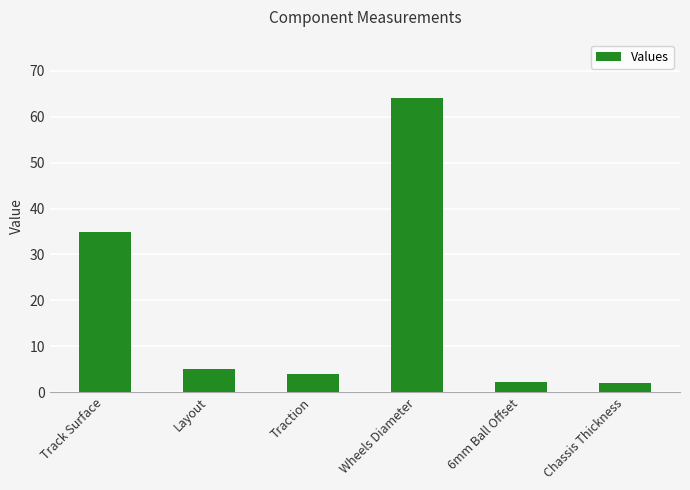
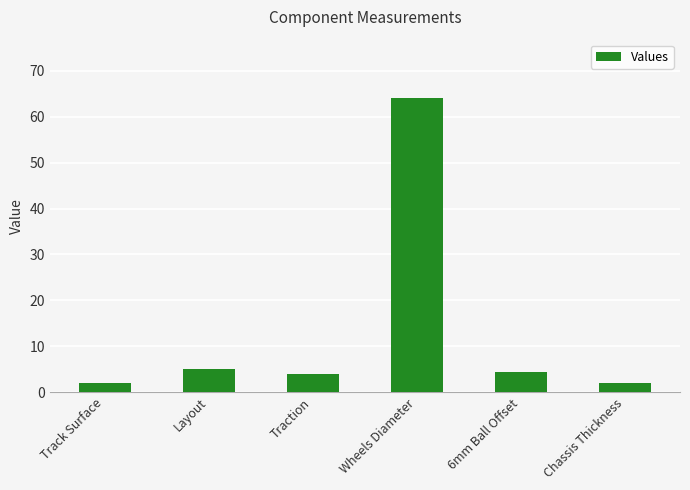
Track Surface: 35 -> 2
6mm Ball Offset: 2 -> 4
